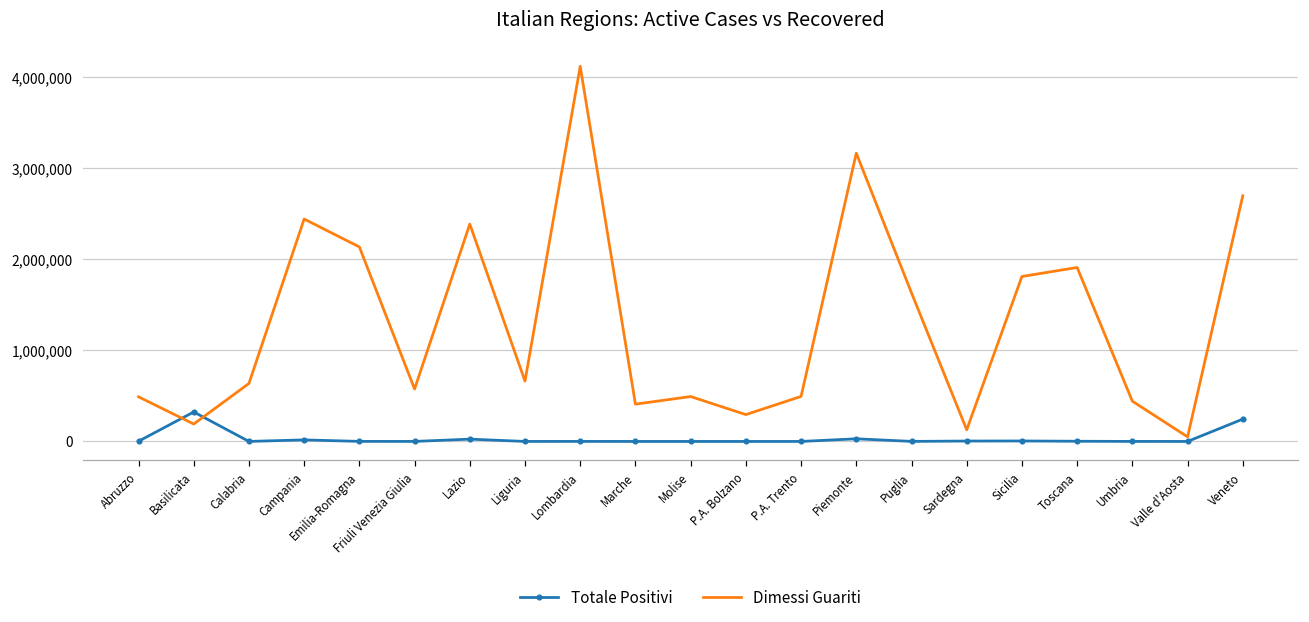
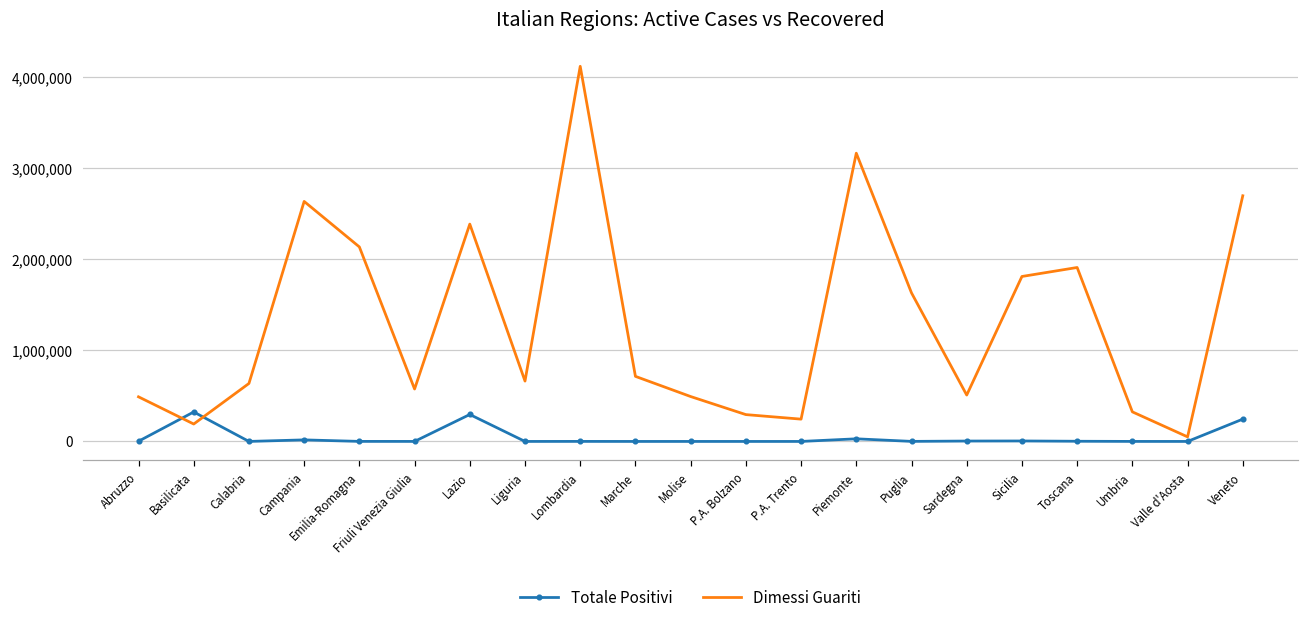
Dimessi Guariti, Campania: 2,400,000 -> 2,600,000
Totale Positivi, Lazio: 0 -> 300,000
Dimessi Guariti, Marche: 400,000 -> 700,000
Dimessi Guariti, P.A. Trento: 500,000 -> 200,000
Dimessi Guariti, Sardegna: 100,000 -> 500,000
Dimessi Guariti, Umbria: 400,000 -> 300,000
